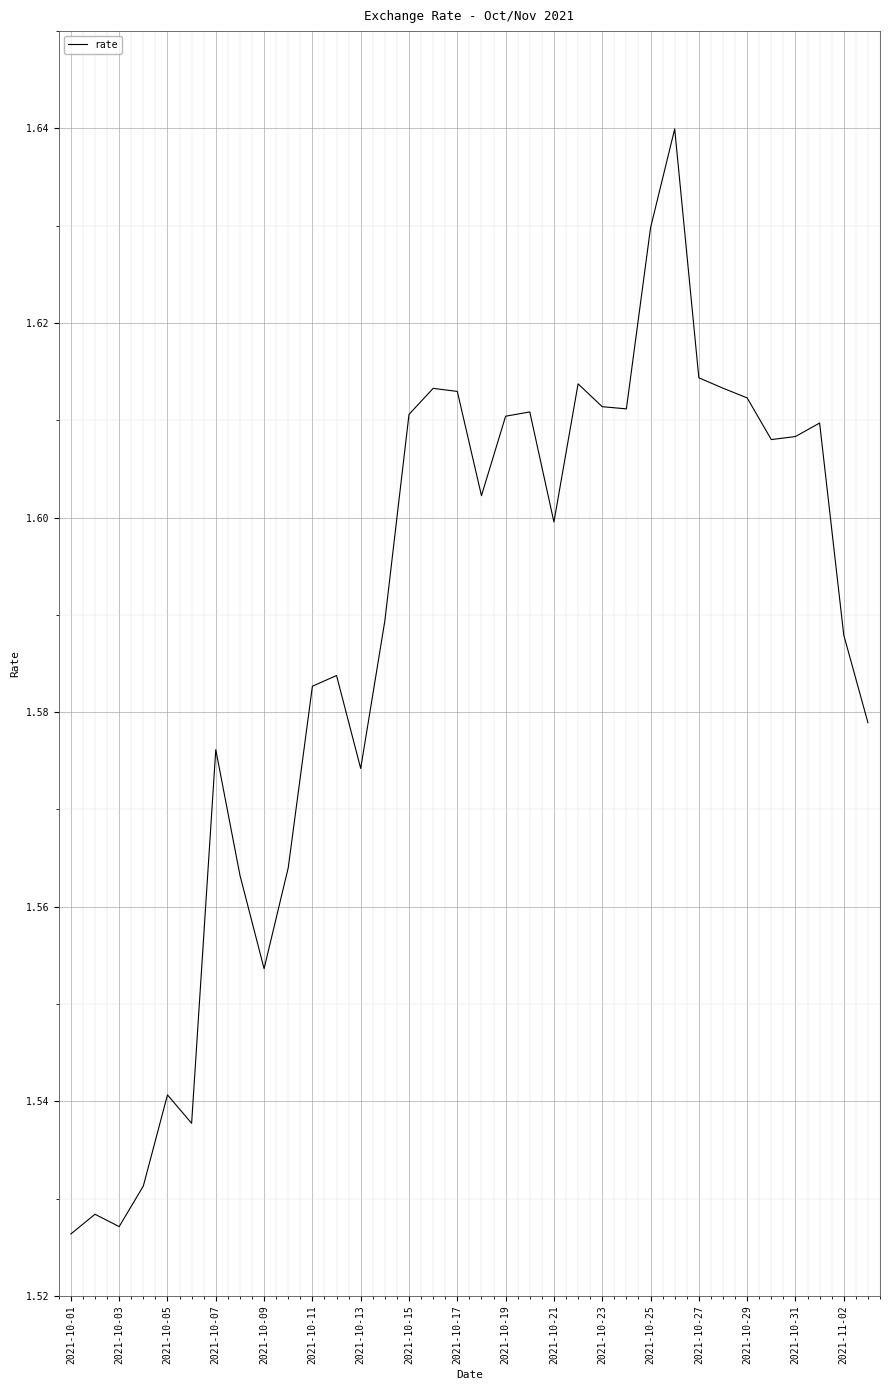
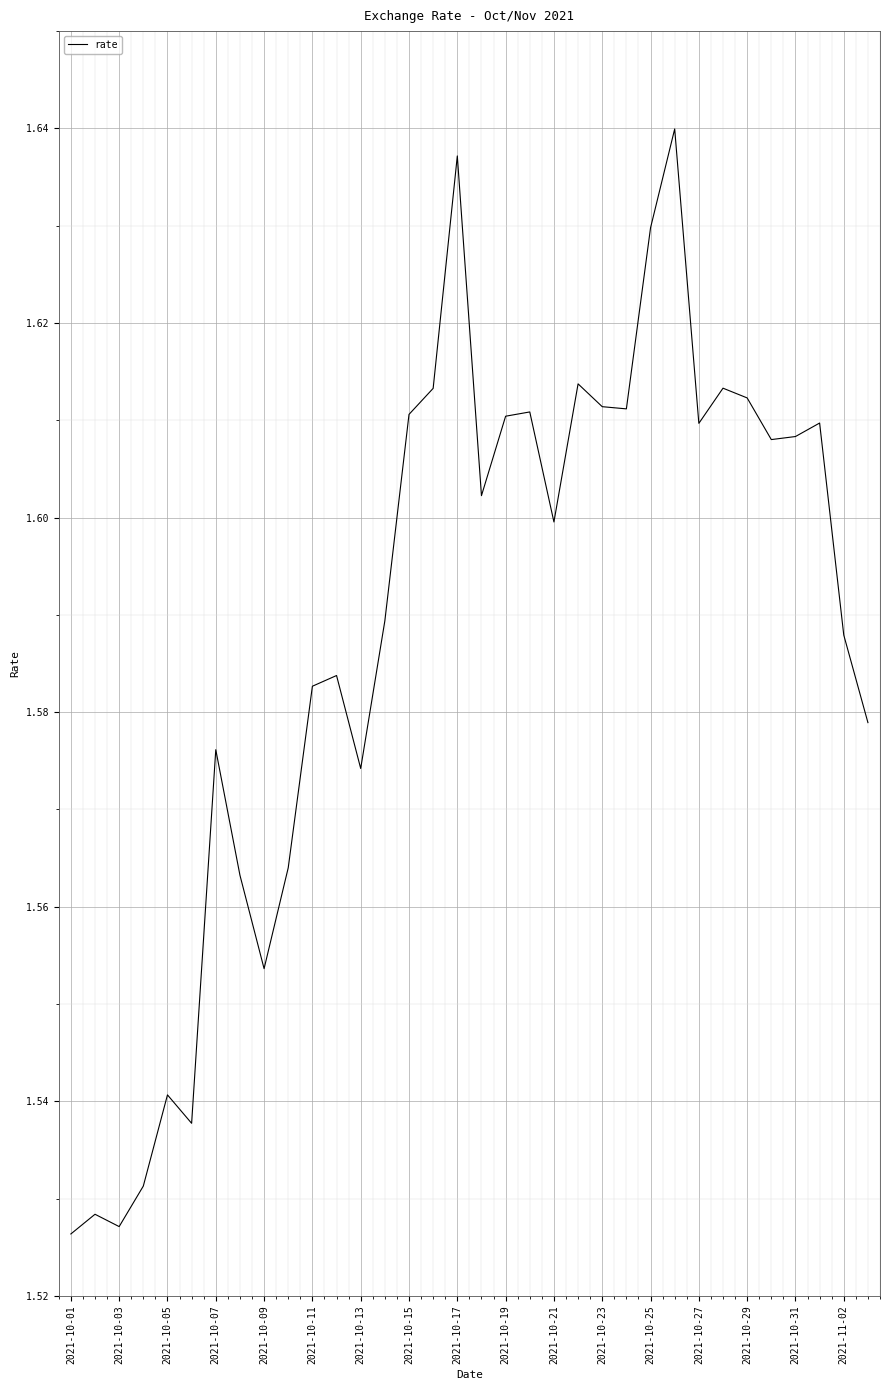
2021-10-17: 1.613 -> 1.637
2021-10-27: 1.614 -> 1.610
